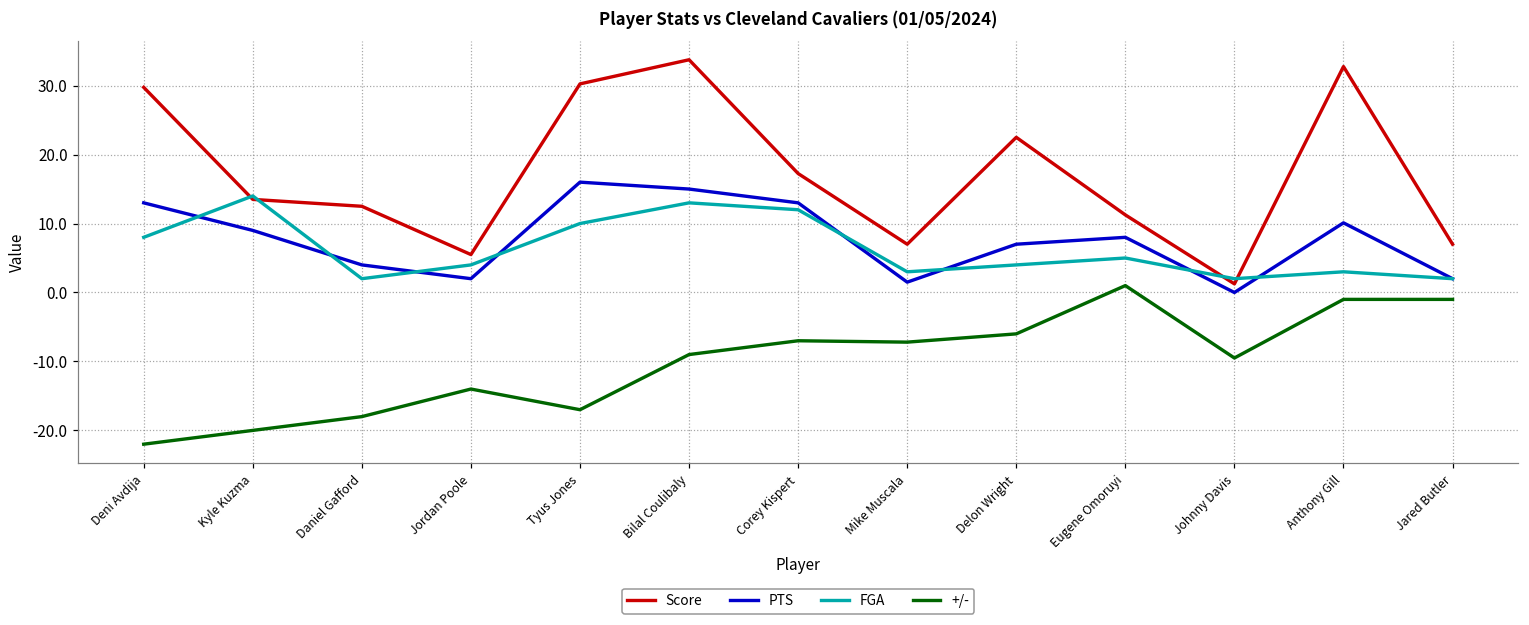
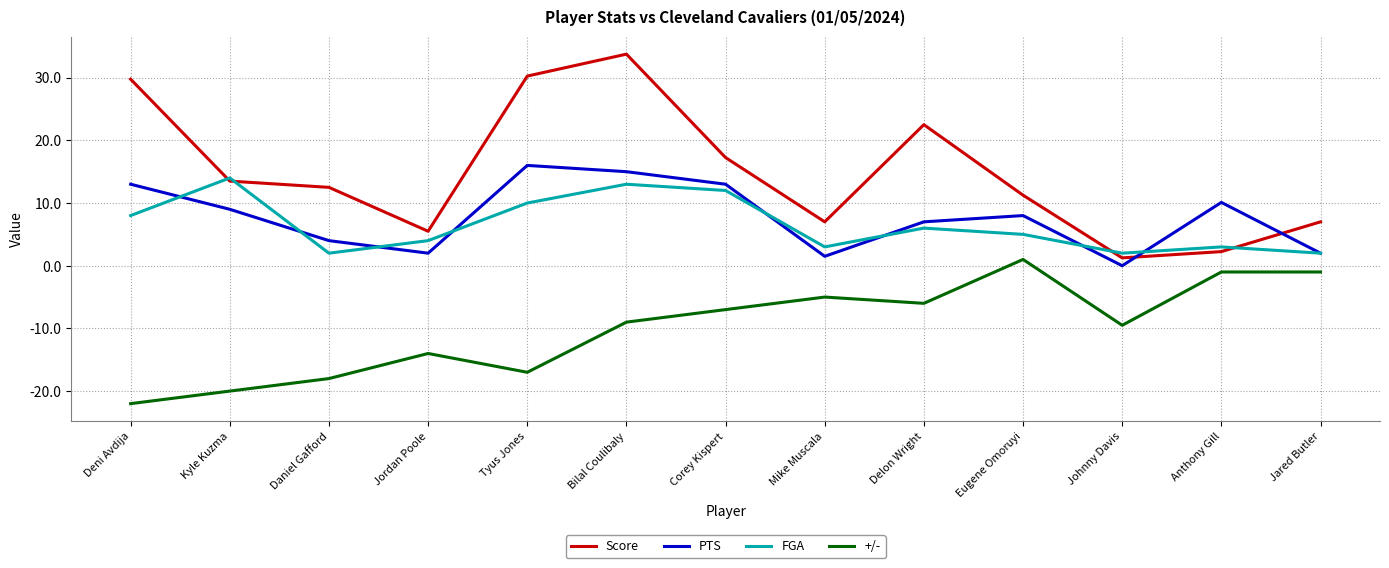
+/-, Mike Muscala: -7 -> -5
FGA, Delon Wright: 4 -> 6
Score, Anthony Gill: 33 -> 2
